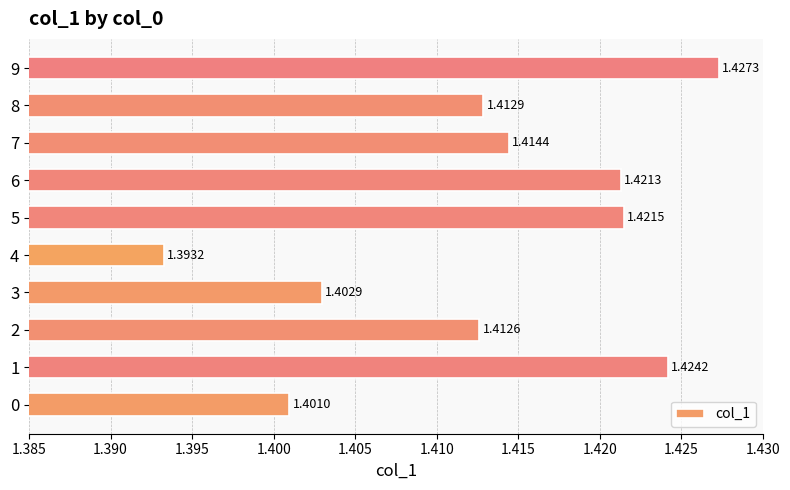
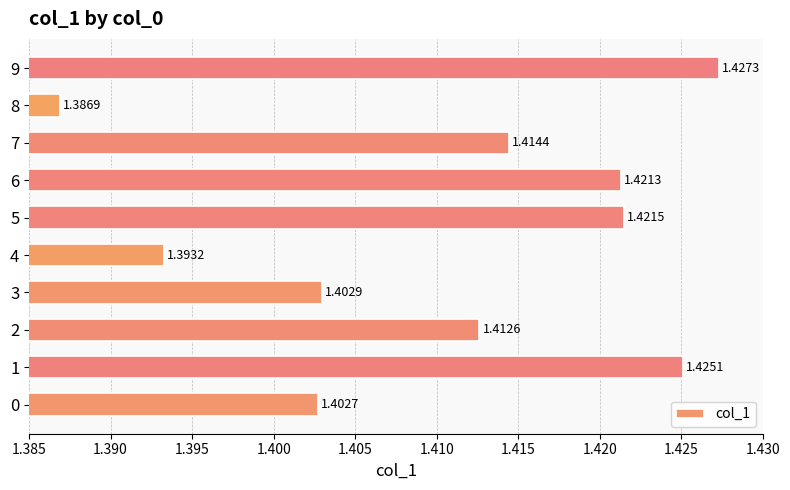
8: 1.4129 -> 1.3869
1: 1.4242 -> 1.4251
0: 1.4010 -> 1.4027
